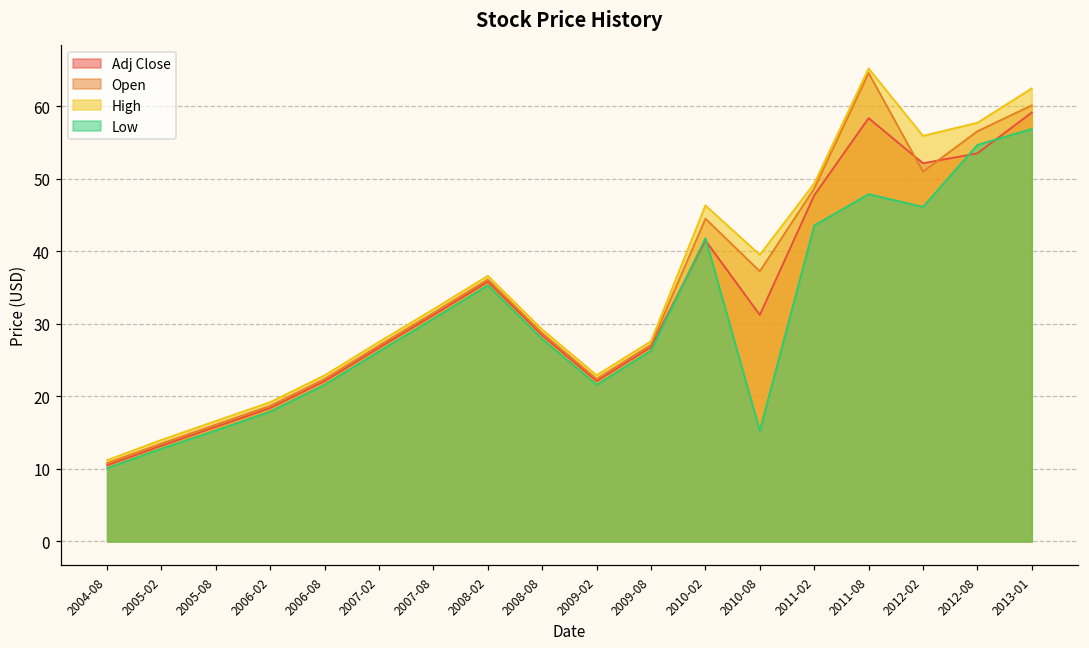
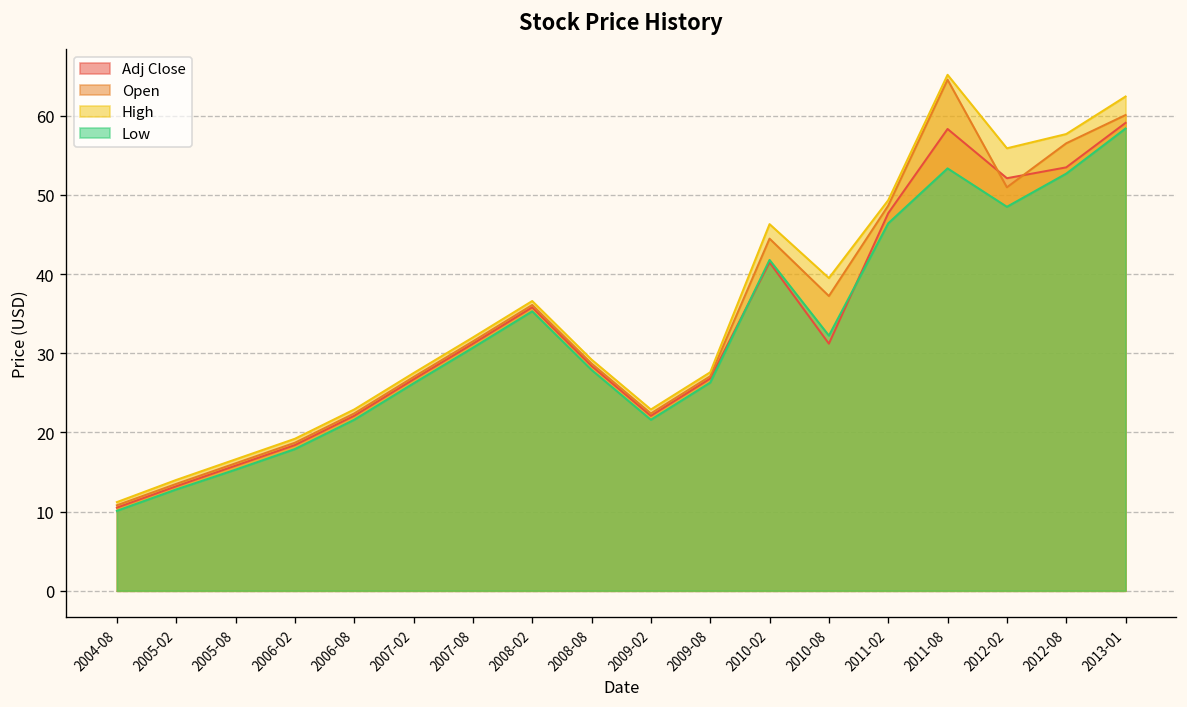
Low, 2010-08: 15 -> 32
Low, 2011-02: 44 -> 46
Low, 2011-08: 48 -> 53
Low, 2012-02: 46 -> 49
Low, 2012-08: 55 -> 53
Low, 2013-01: 57 -> 58
